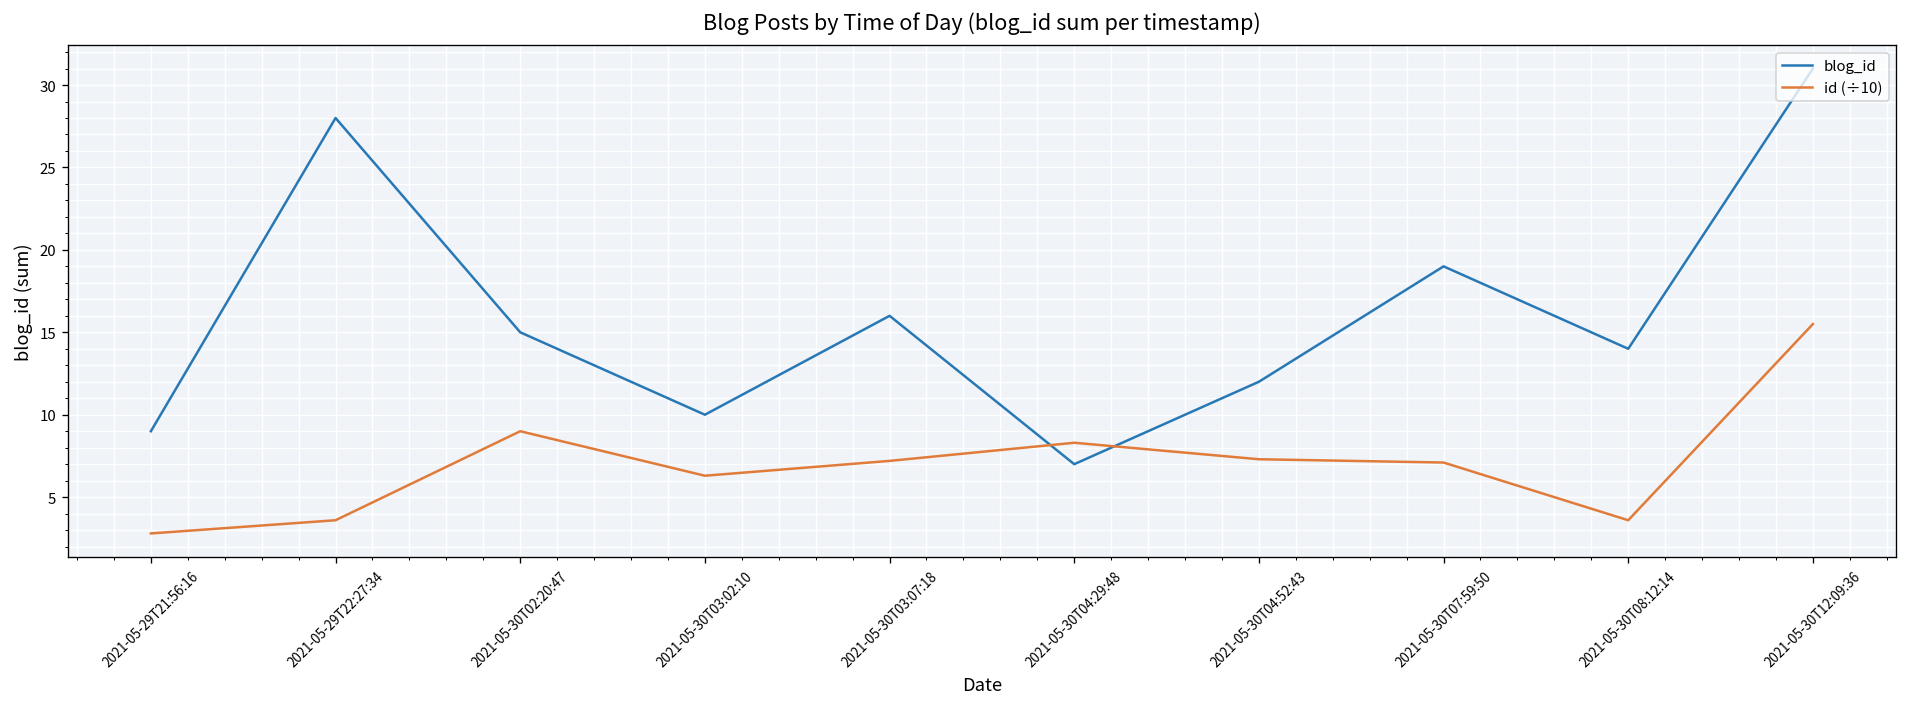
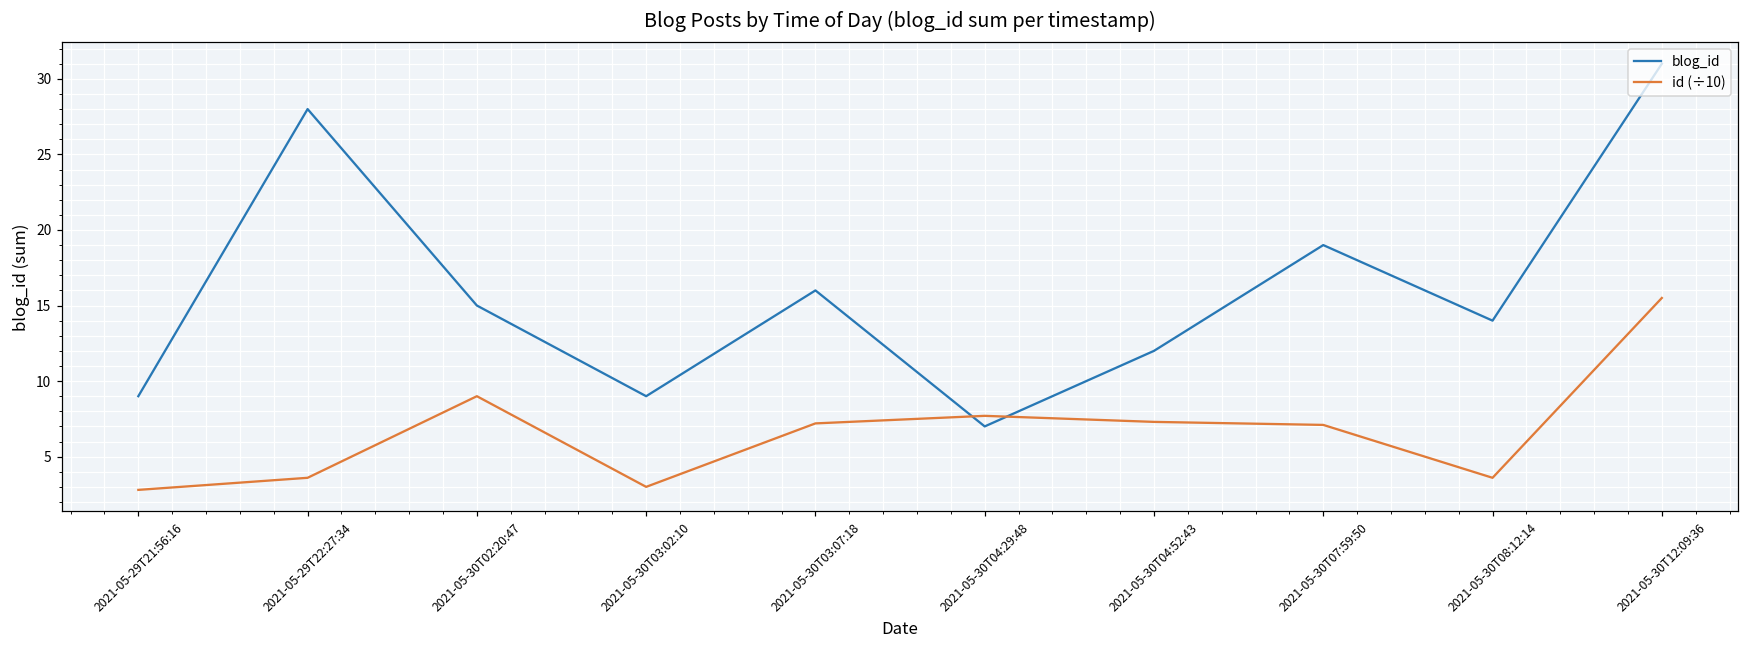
blog_id, 2021-05-30T03:02:10: 10 -> 9
id (÷10), 2021-05-30T03:02:10: 6.3 -> 3.0
id (÷10), 2021-05-30T04:29:48: 8.3 -> 7.7
